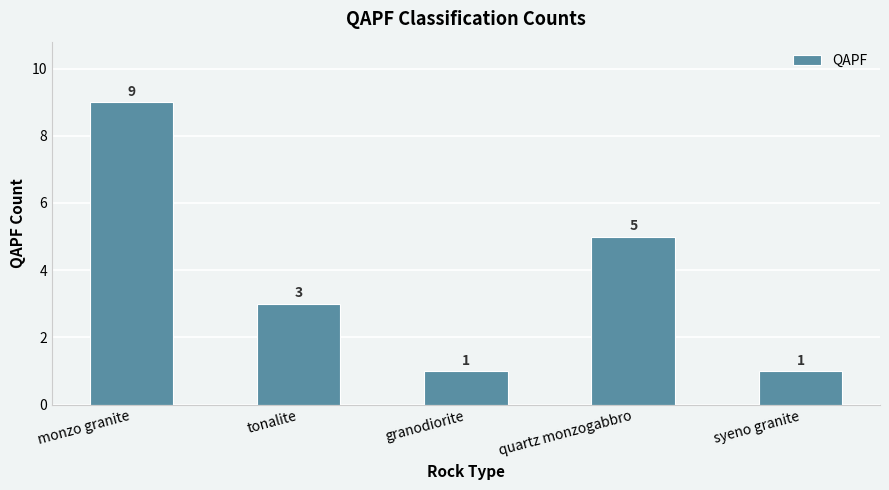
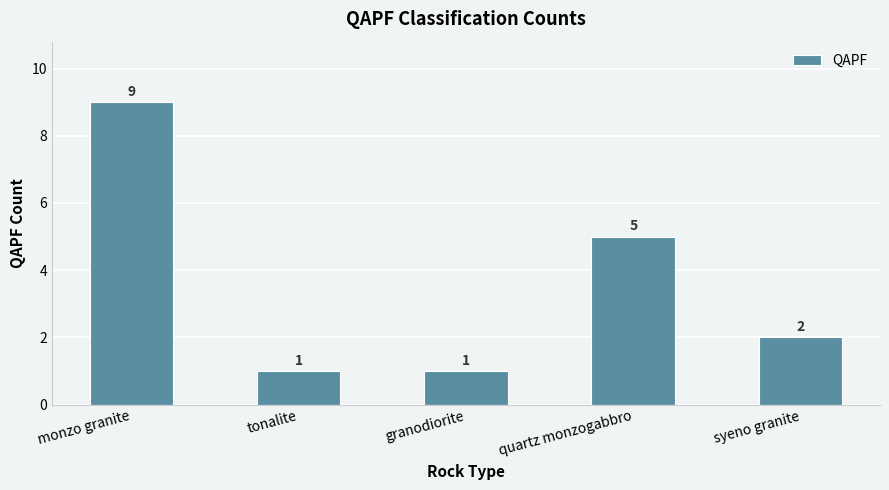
tonalite: 3 -> 1
syeno granite: 1 -> 2
